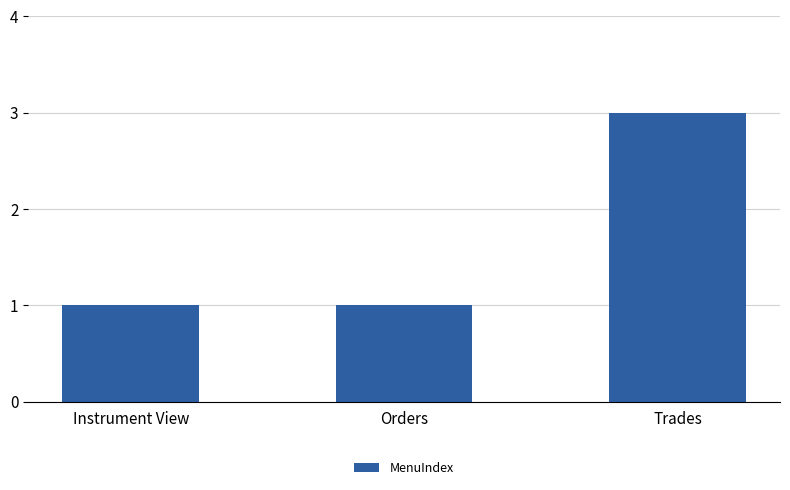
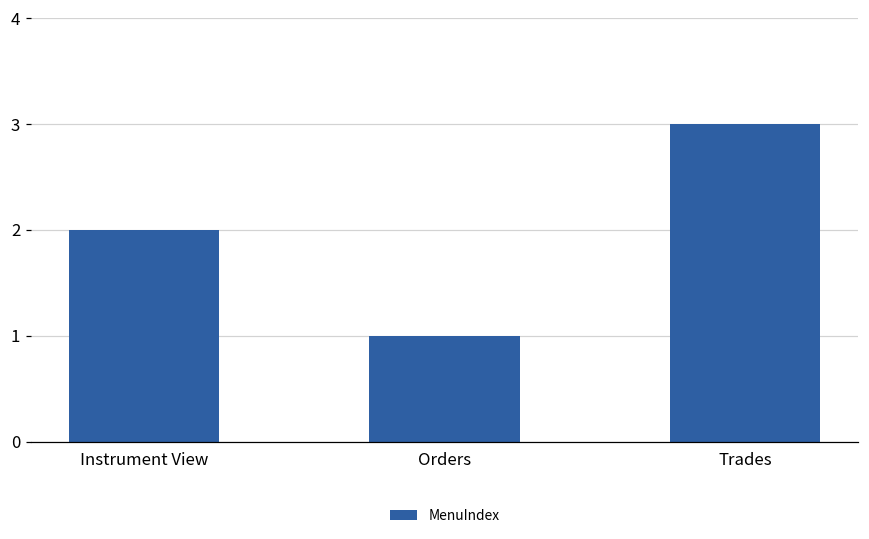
Instrument View: 1 -> 2
